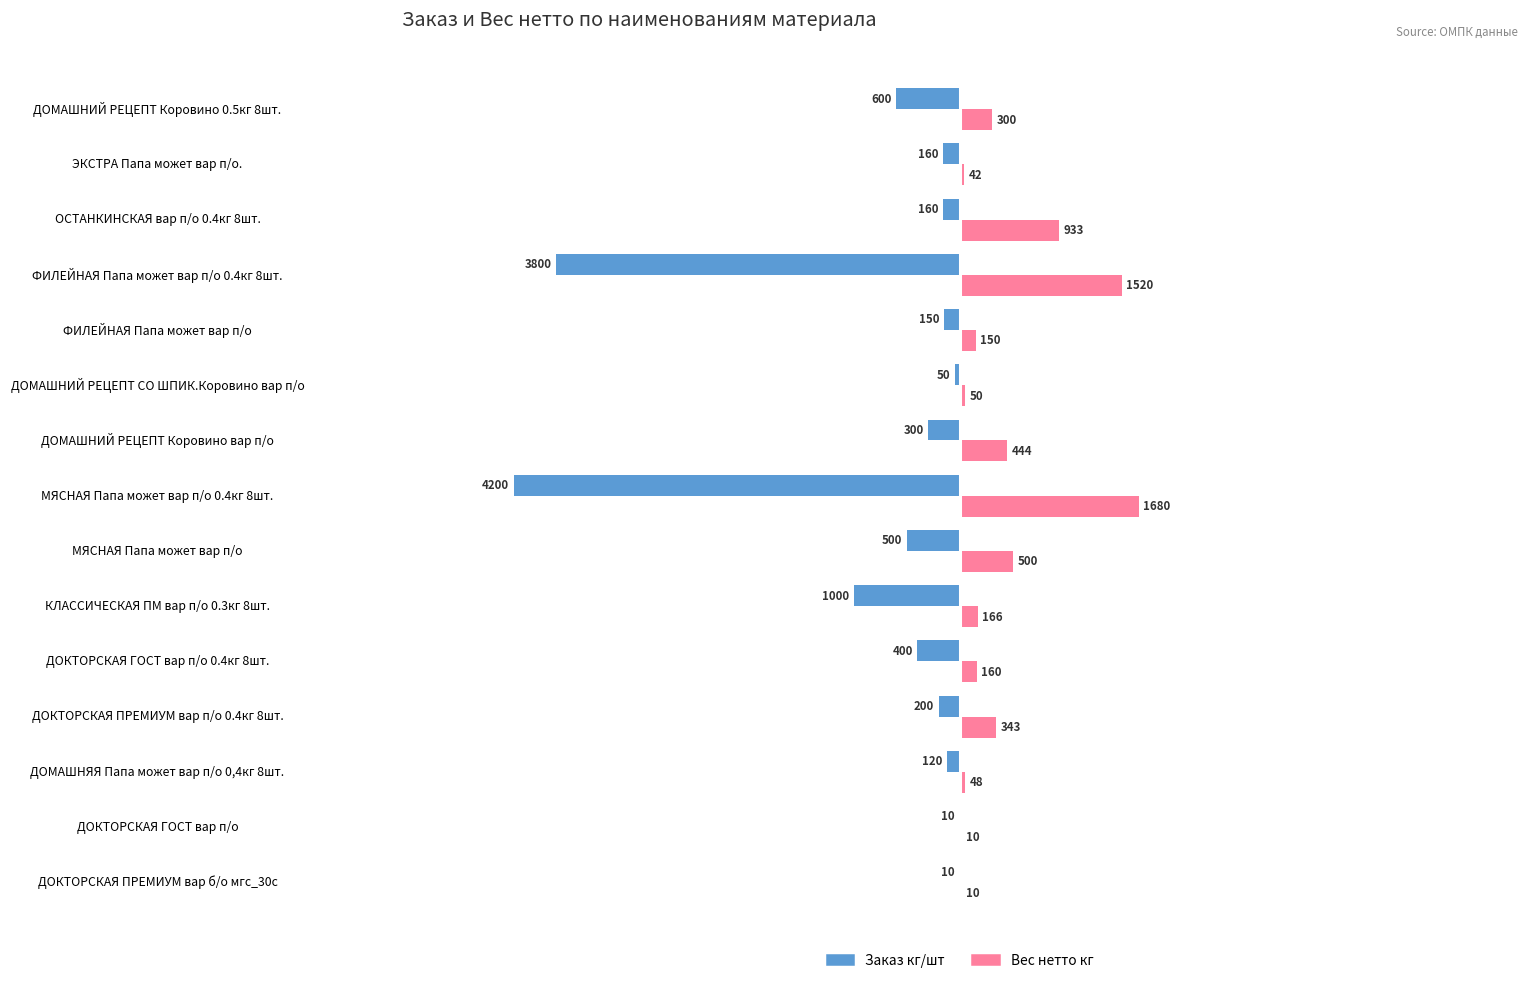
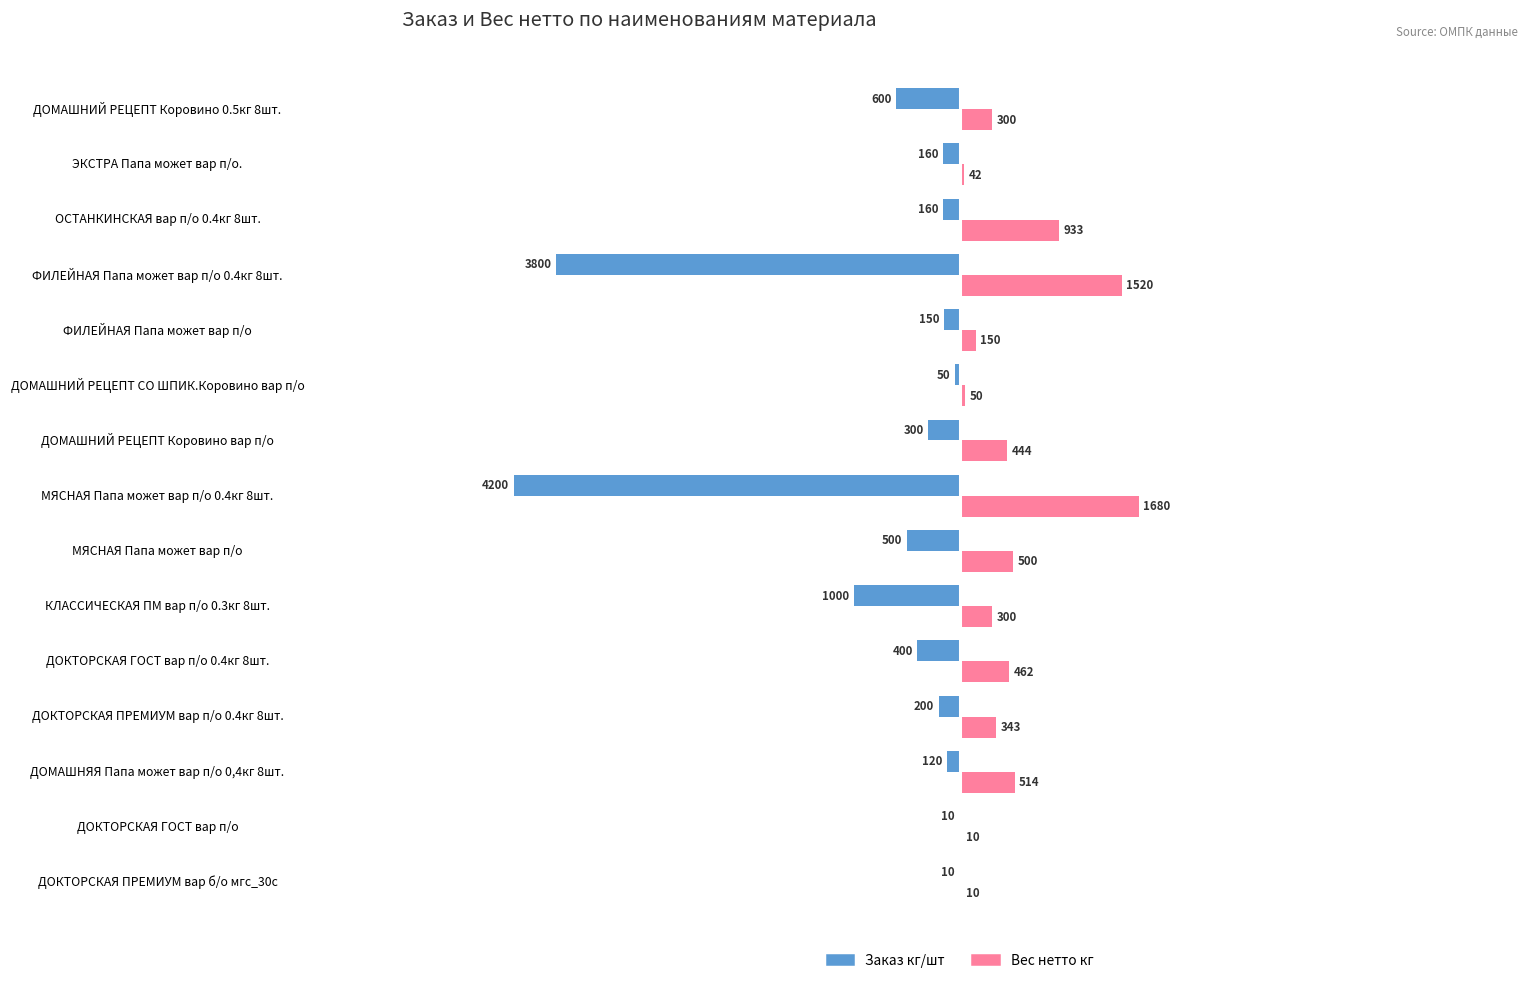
Вес нетто кг, КЛАССИЧЕСКАЯ ПМ вар п/о 0.3кг 8шт.: 166 -> 300
Вес нетто кг, ДОКТОРСКАЯ ГОСТ вар п/о 0.4кг 8шт.: 160 -> 462
Вес нетто кг, ДОМАШНЯЯ Папа может вар п/о 0,4кг 8шт.: 48 -> 514
